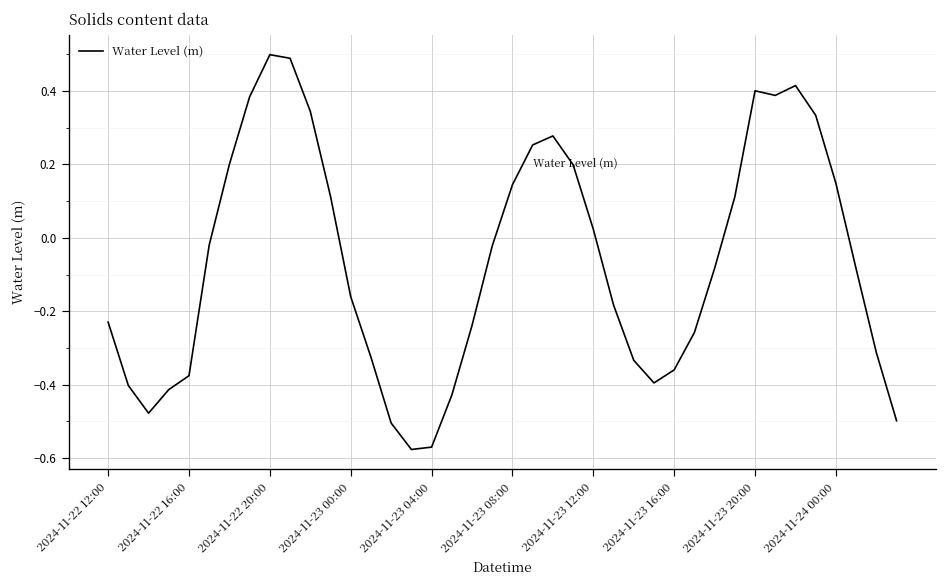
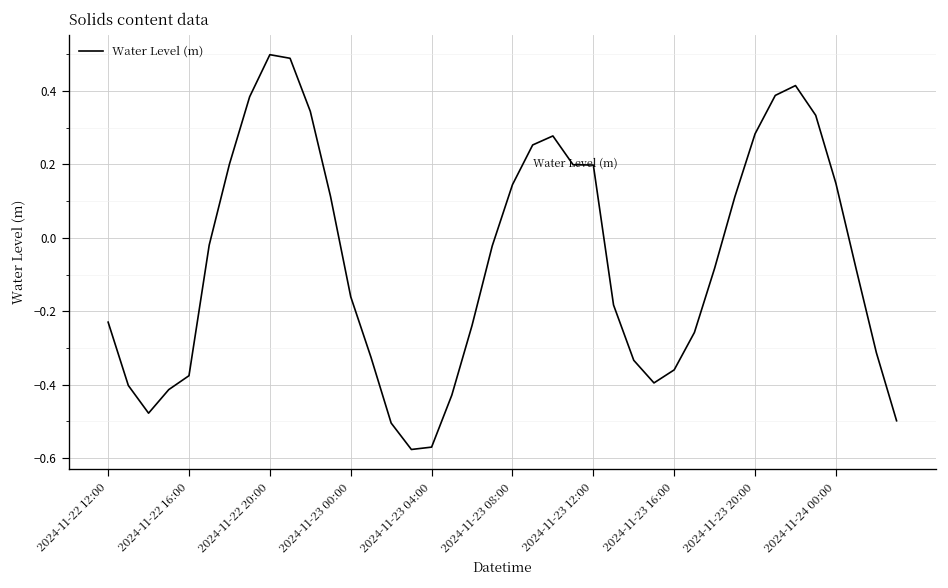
2024-11-23 12:00: 0.02 -> 0.20
2024-11-23 20:00: 0.40 -> 0.28
